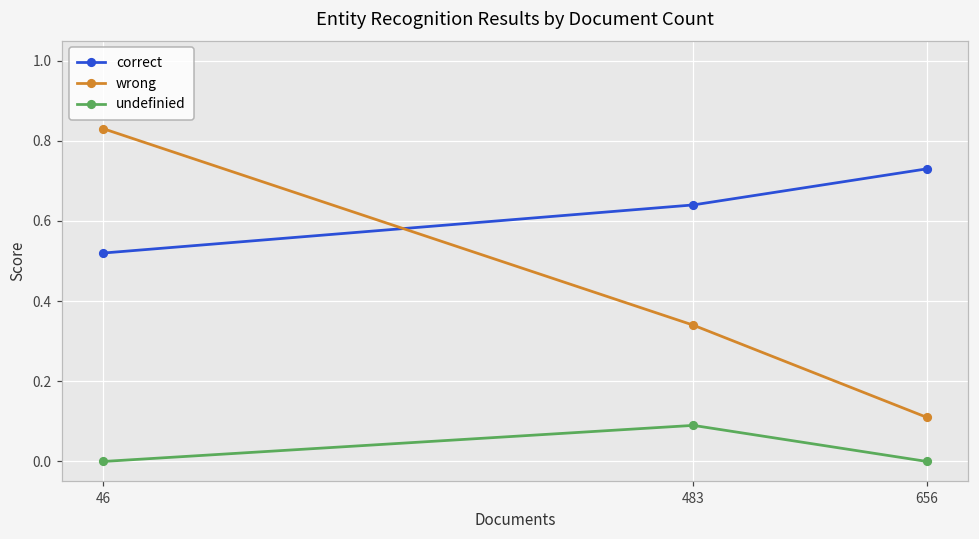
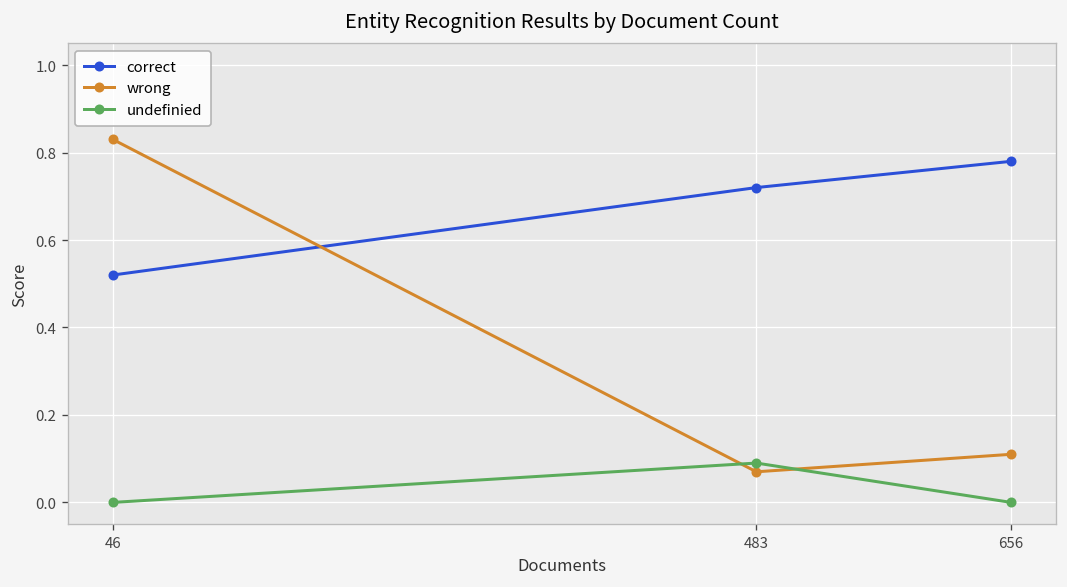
correct, 483: 0.64 -> 0.72
wrong, 483: 0.34 -> 0.07
correct, 656: 0.73 -> 0.78
